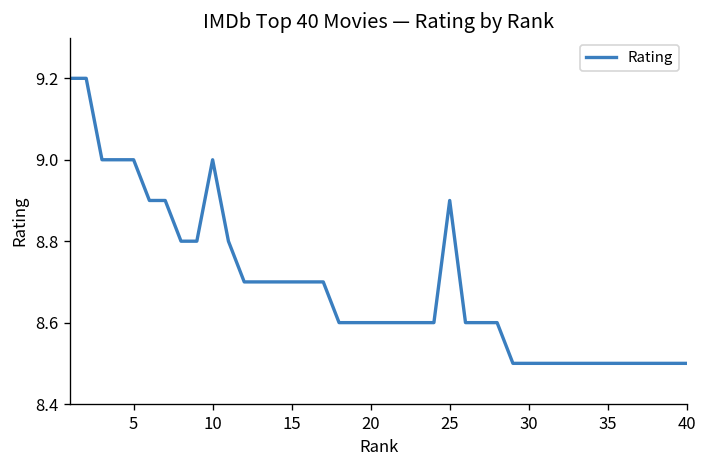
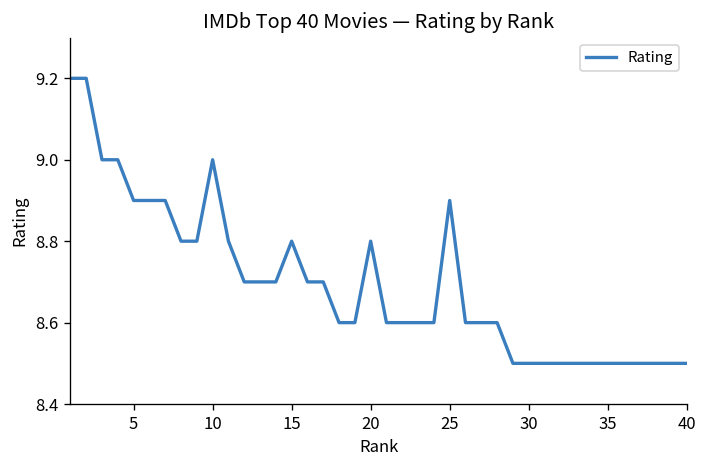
5: 9.0 -> 8.9
15: 8.7 -> 8.8
20: 8.6 -> 8.8
